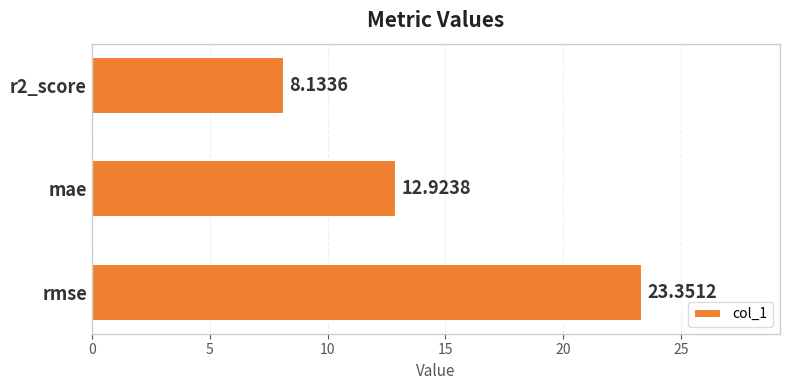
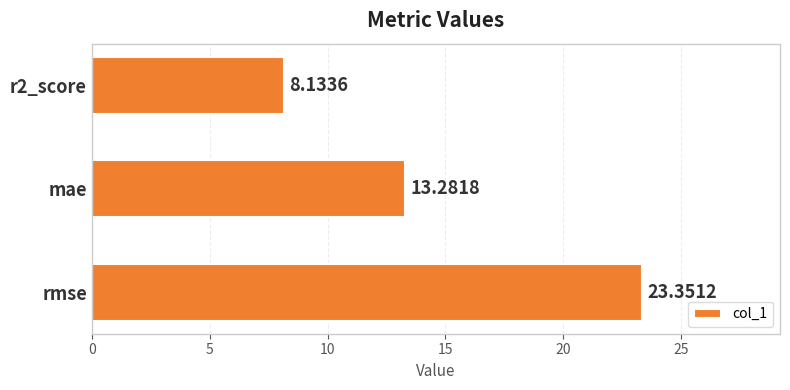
mae: 12.9238 -> 13.2818
